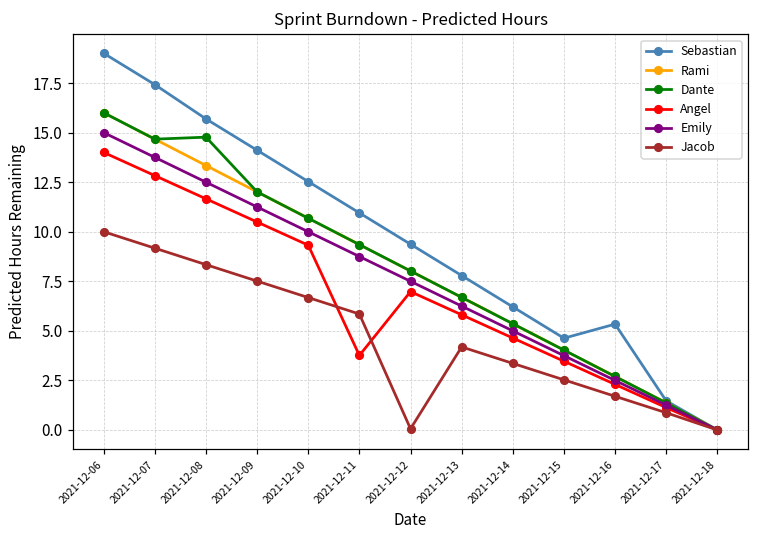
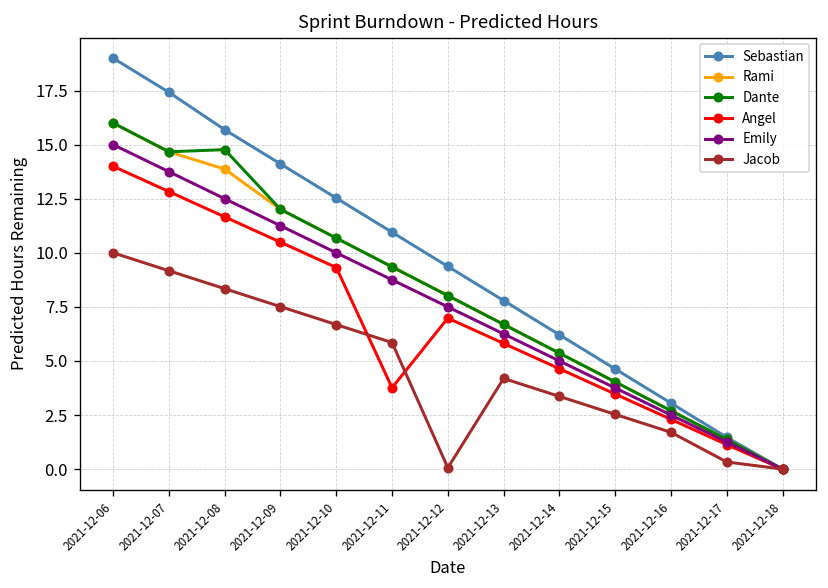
Rami, 2021-12-08: 13.3 -> 13.9
Sebastian, 2021-12-16: 5.3 -> 3.1
Jacob, 2021-12-17: 0.9 -> 0.3
